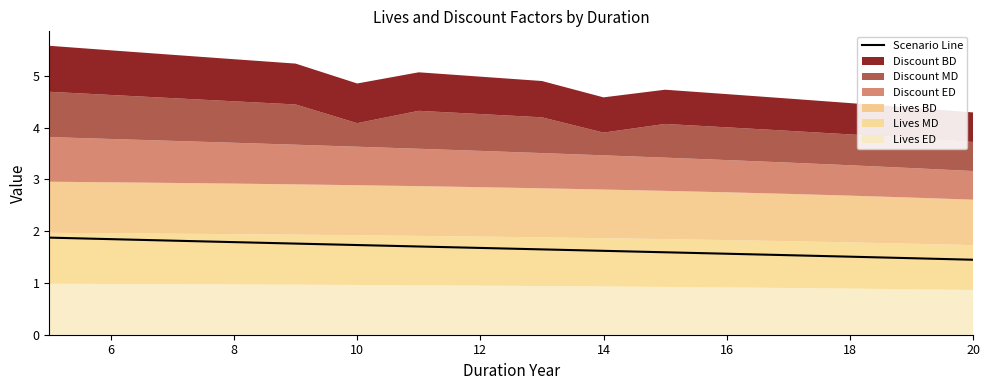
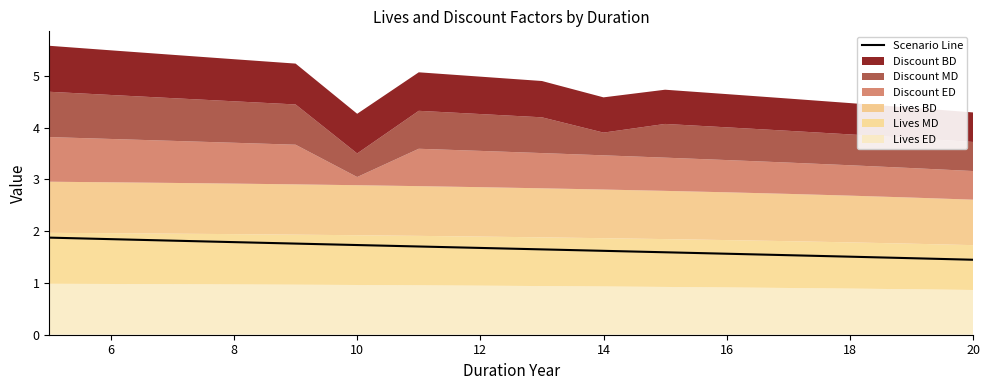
Discount ED, 10: 0.7 -> 0.2
